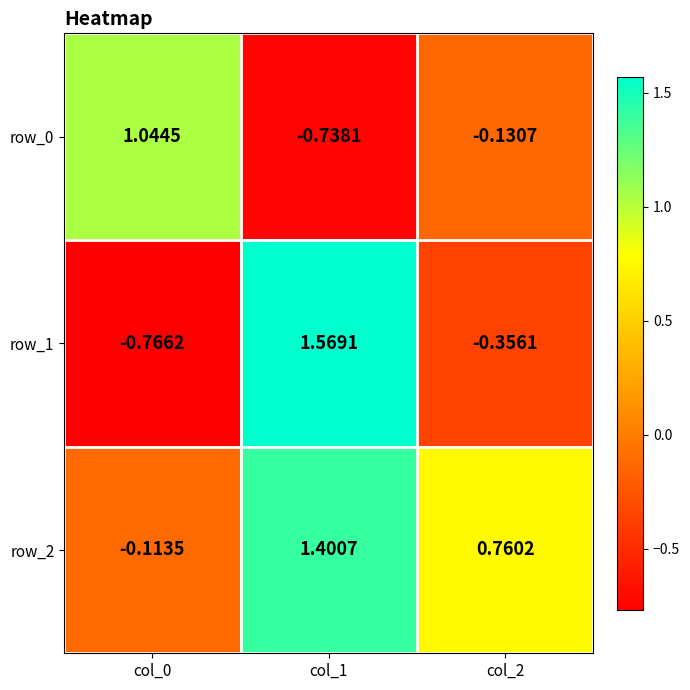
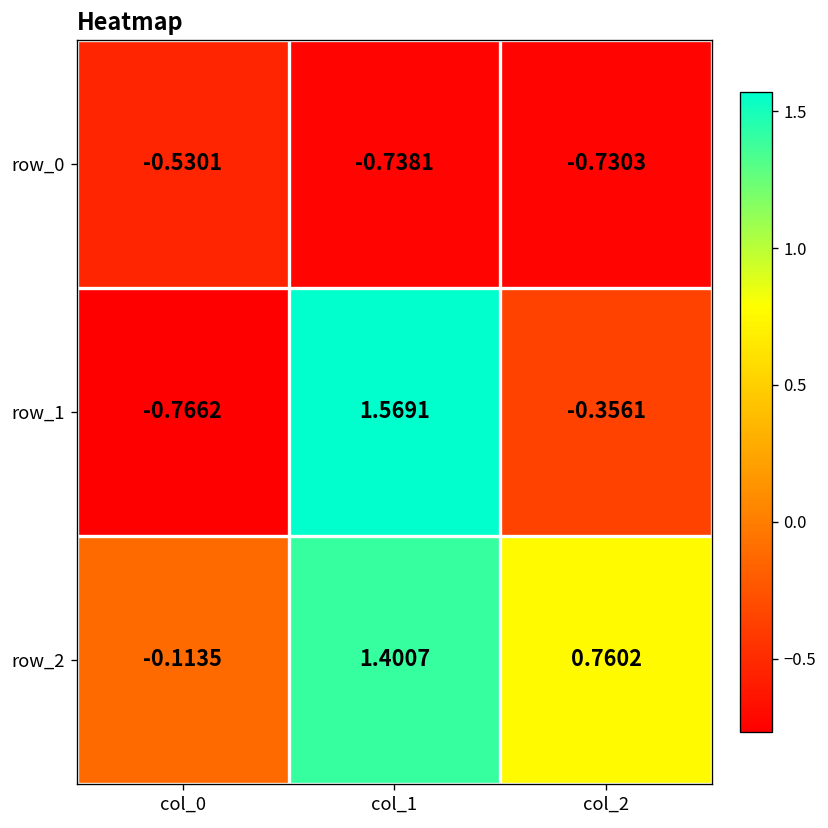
row_0, col_0: 1.0445 -> -0.5301
row_0, col_2: -0.1307 -> -0.7303
